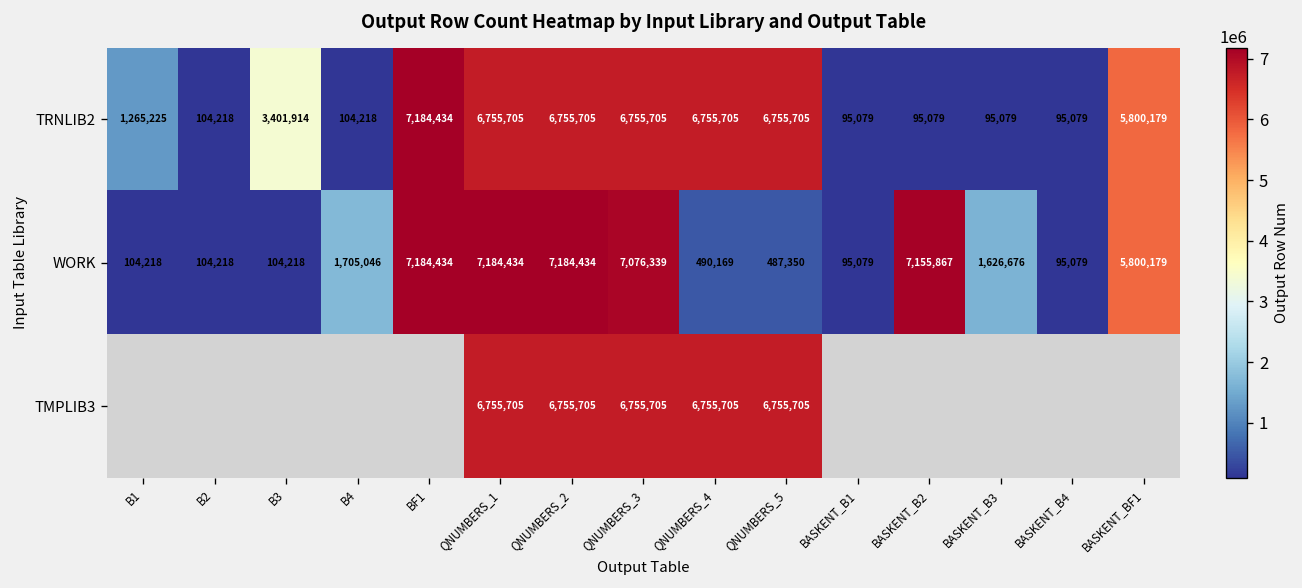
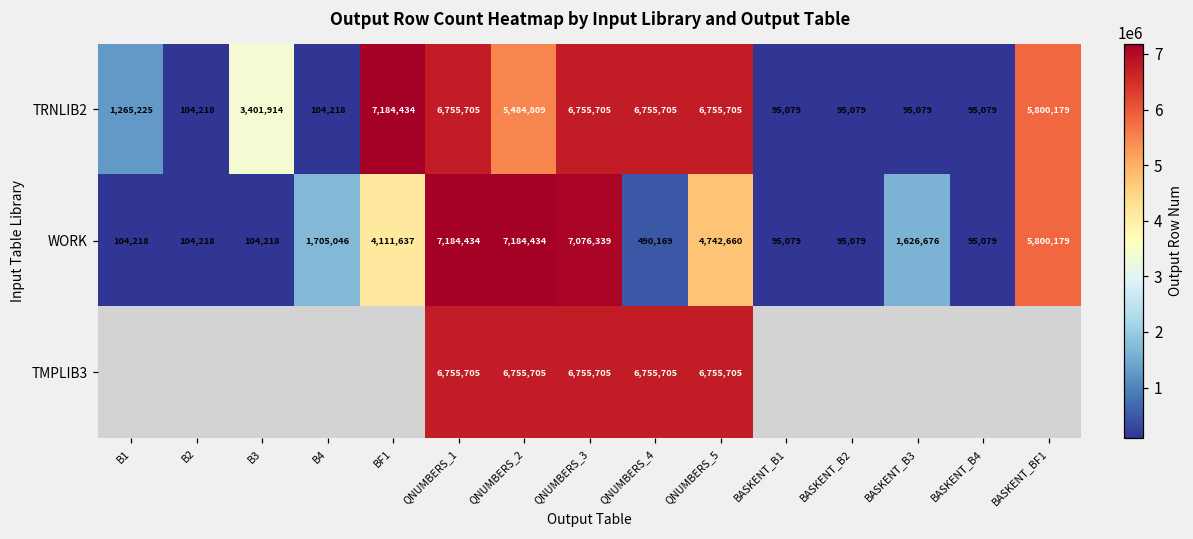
TRNLIB2, QNUMBERS_2: 6,755,705 -> 5,484,809
WORK, BF1: 7,184,434 -> 4,111,637
WORK, QNUMBERS_5: 487,350 -> 4,742,660
WORK, BASKENT_B2: 7,155,867 -> 95,079
